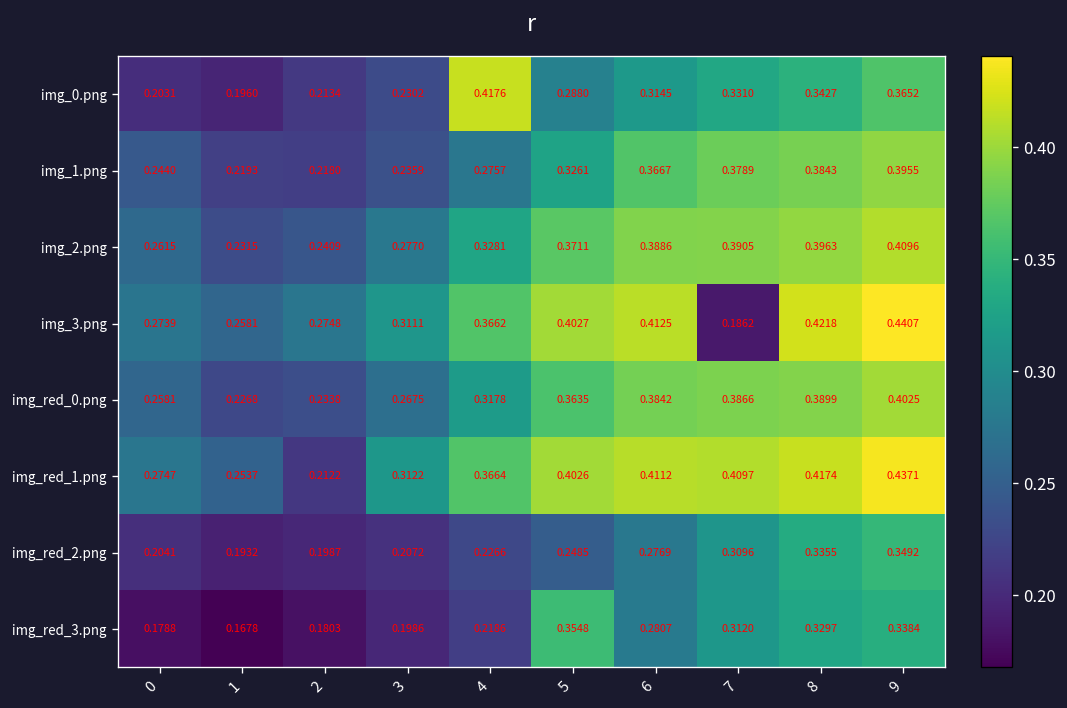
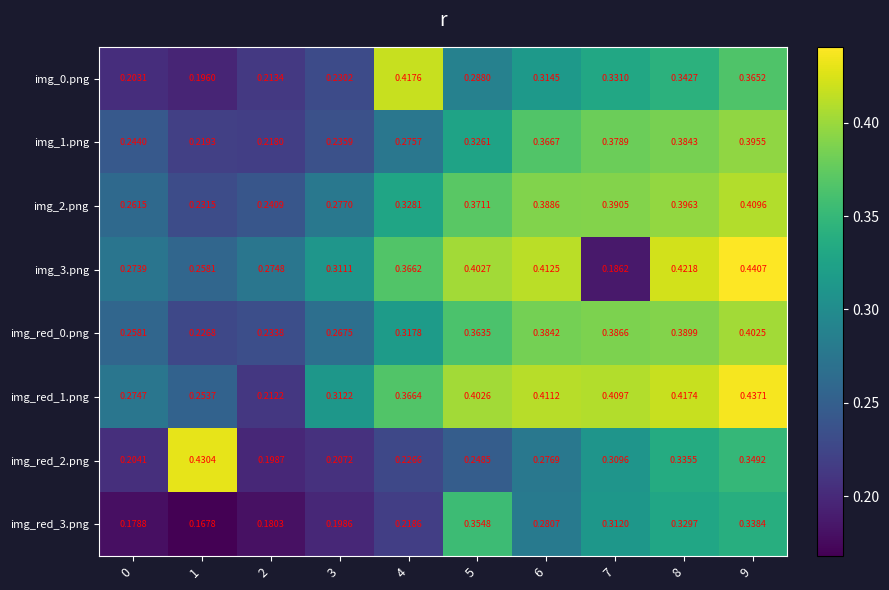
img_red_2.png, 1: 0.1932 -> 0.4304
